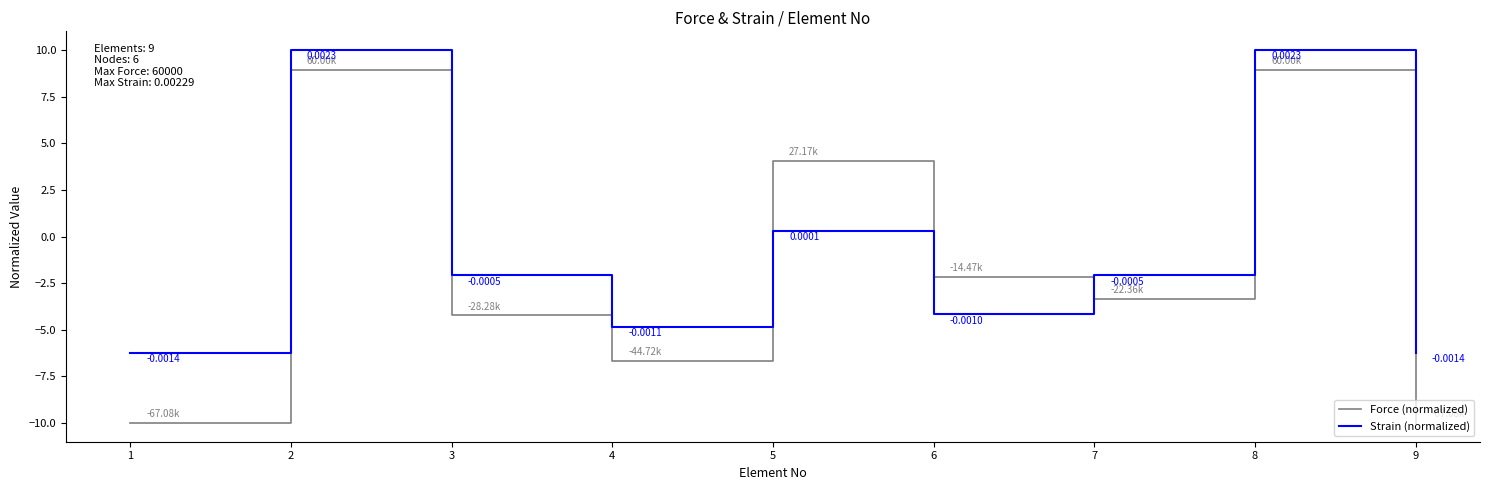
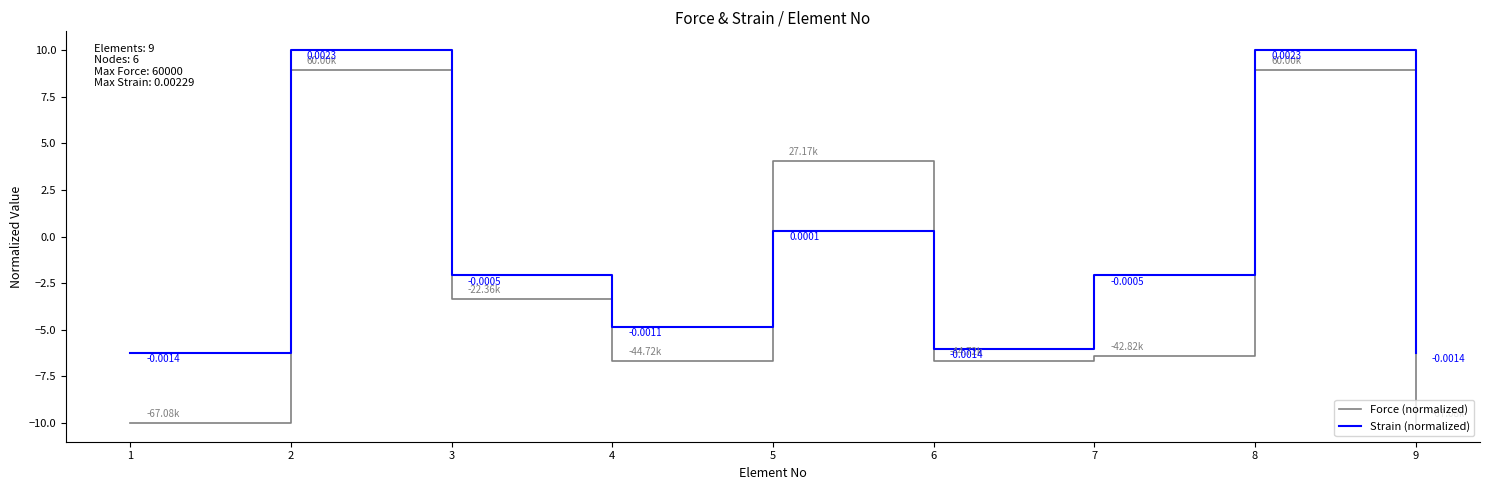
Force (normalized), 3: -28.28k -> -22.36k
Force (normalized), 6: -14.47k -> -44.72k
Strain (normalized), 6: -0.0010 -> -0.0014
Force (normalized), 7: -22.36k -> -42.82k
